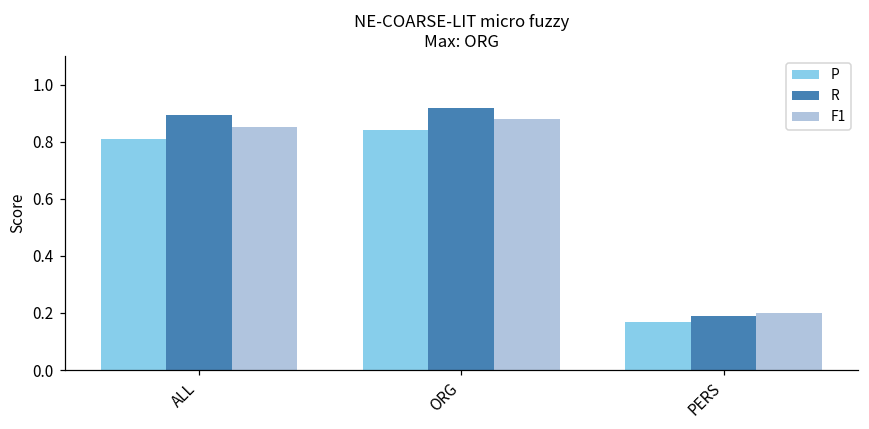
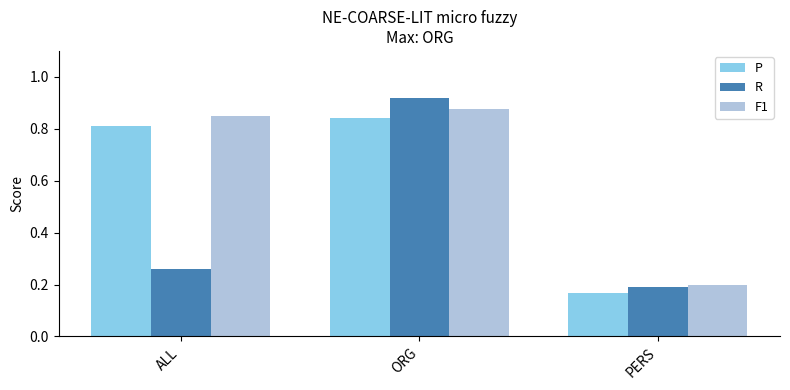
R, ALL: 0.90 -> 0.26
